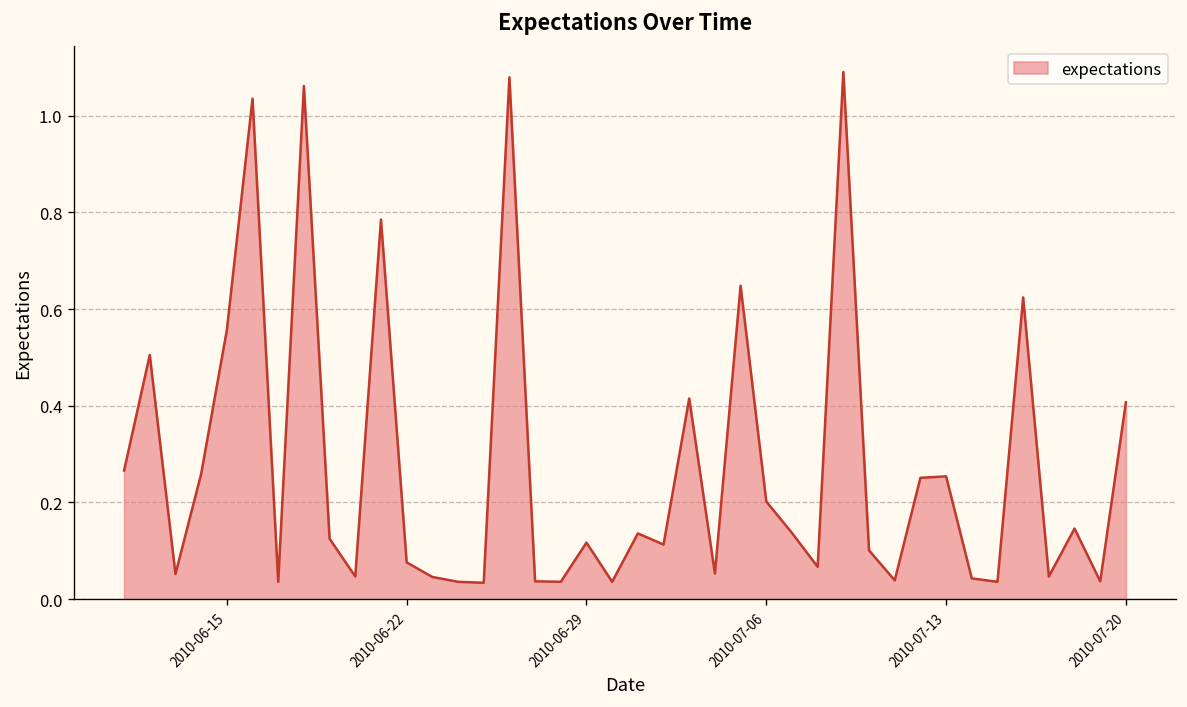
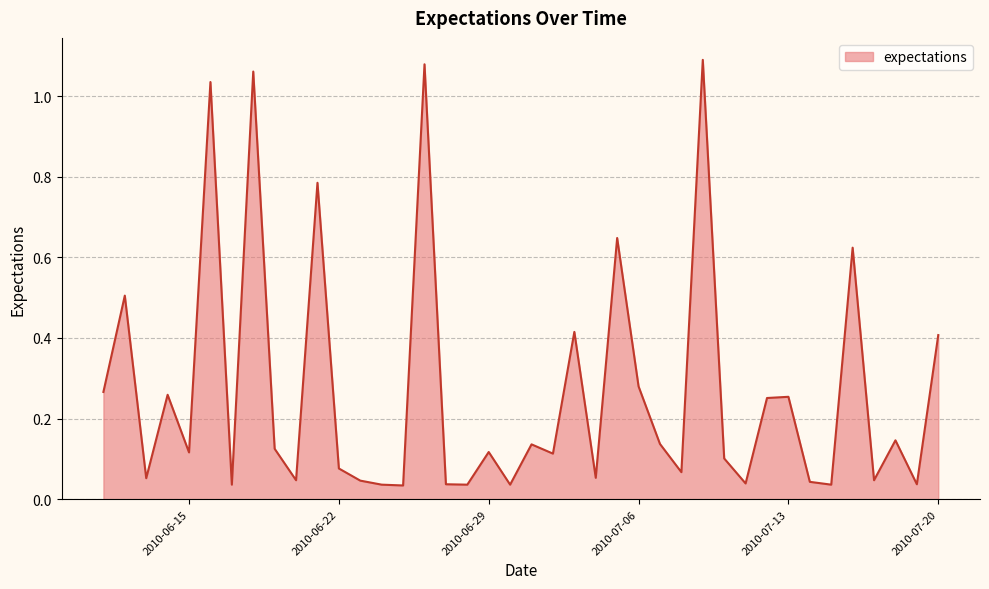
2010-06-15: 0.56 -> 0.12
2010-07-06: 0.20 -> 0.28
